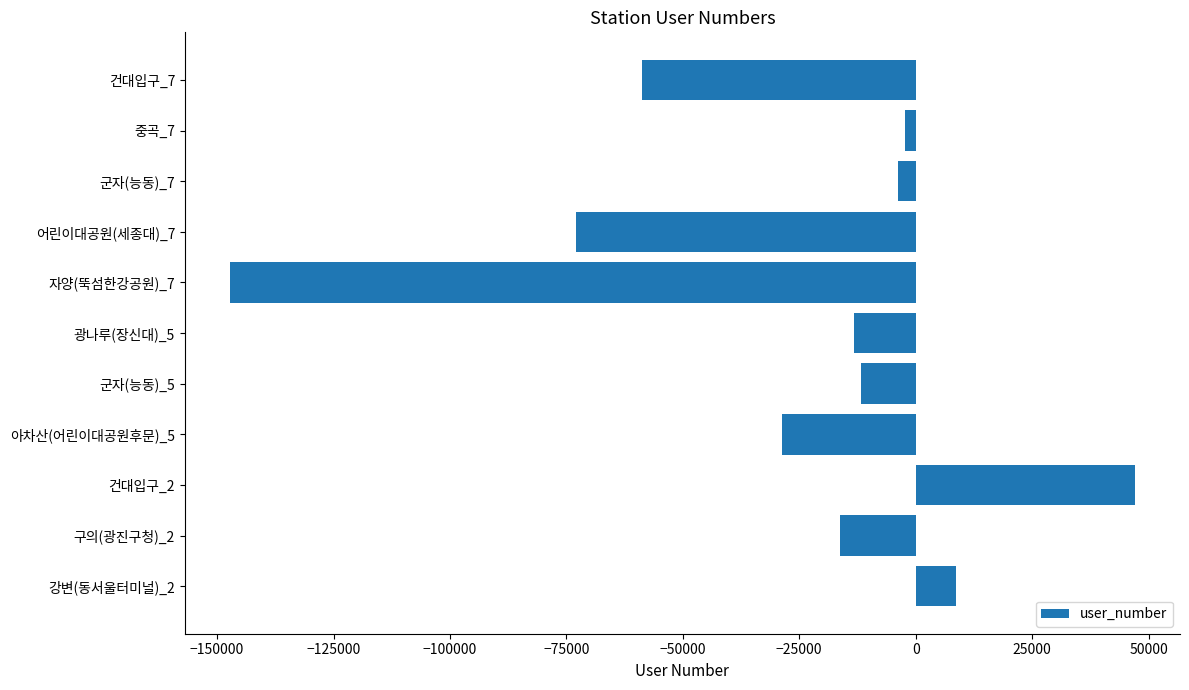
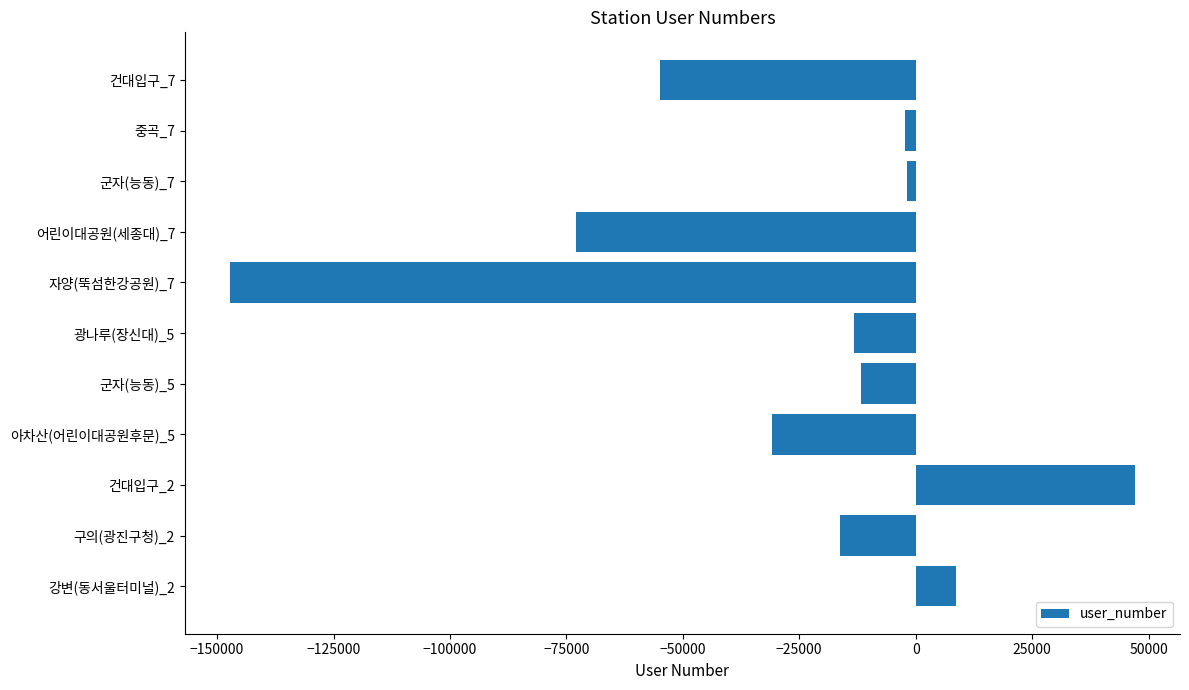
건대입구_7: -59000 -> -55000
군자(능동)_7: -4000 -> -2000
아차산(어린이대공원후문)_5: -29000 -> -31000
